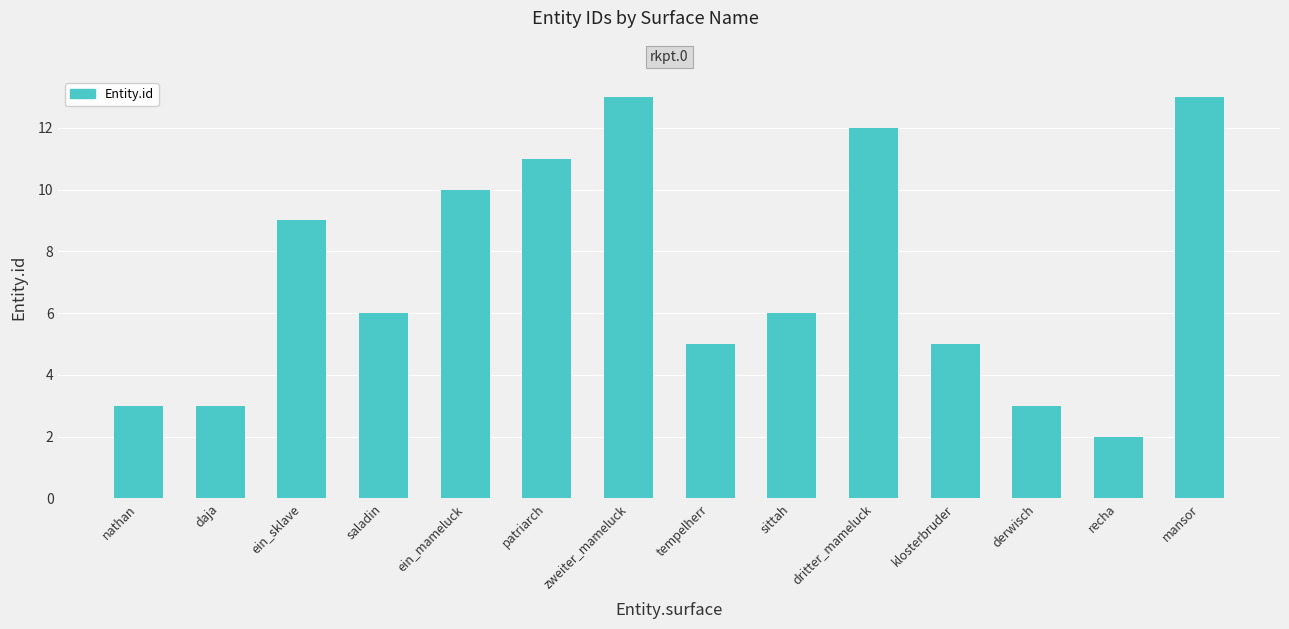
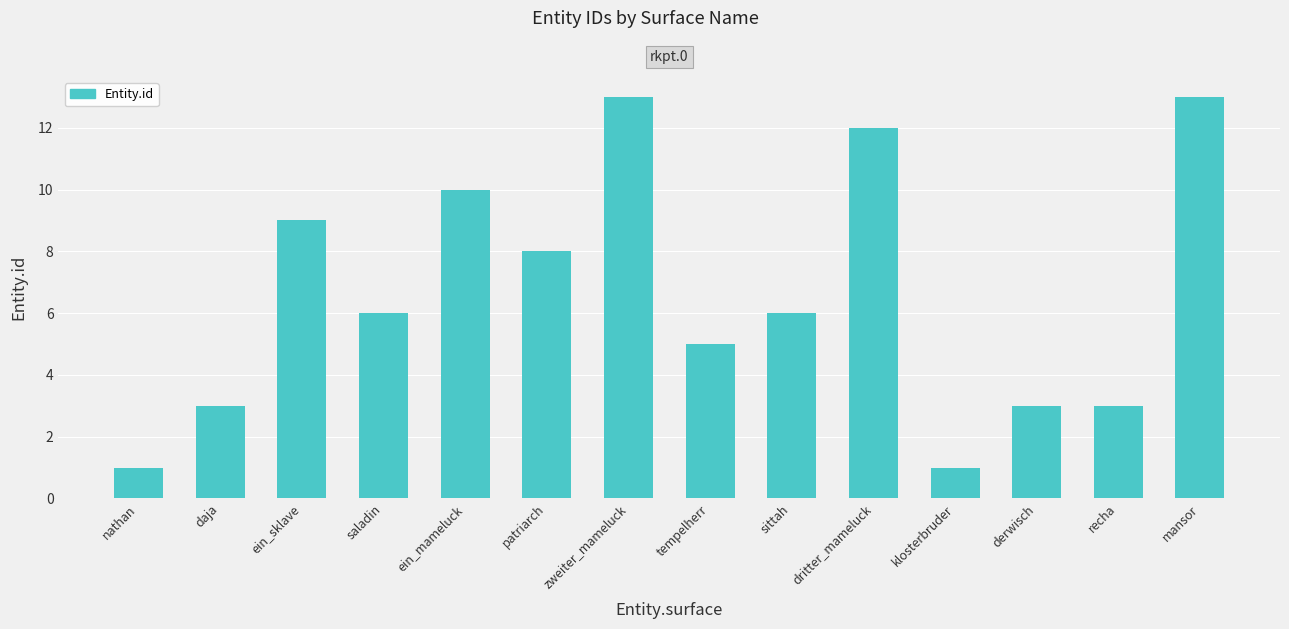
nathan: 3 -> 1
patriarch: 11 -> 8
klosterbruder: 5 -> 1
recha: 2 -> 3
